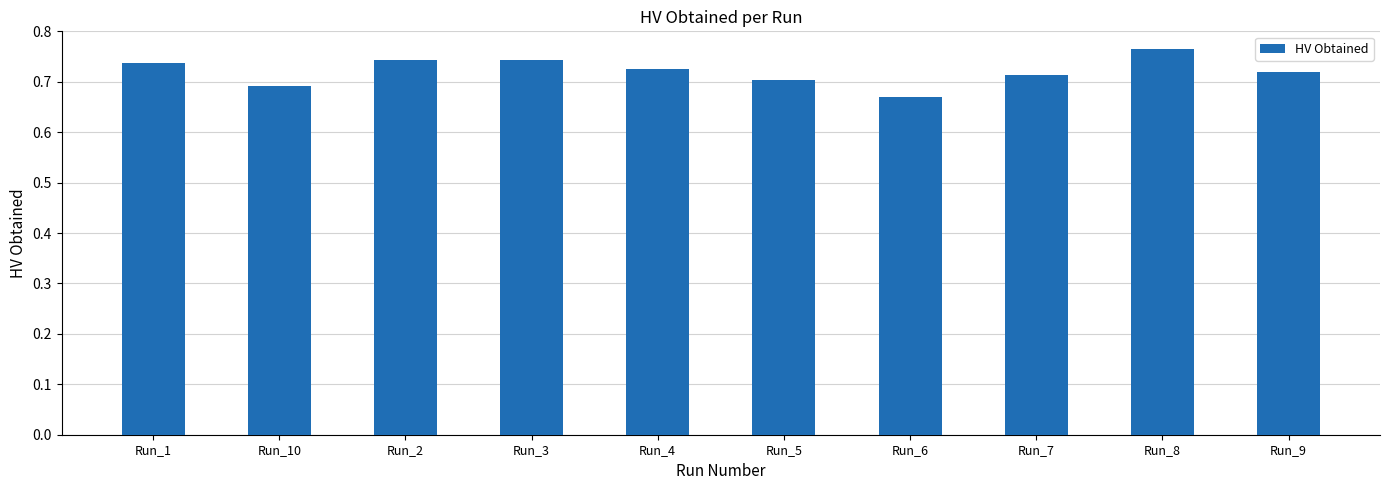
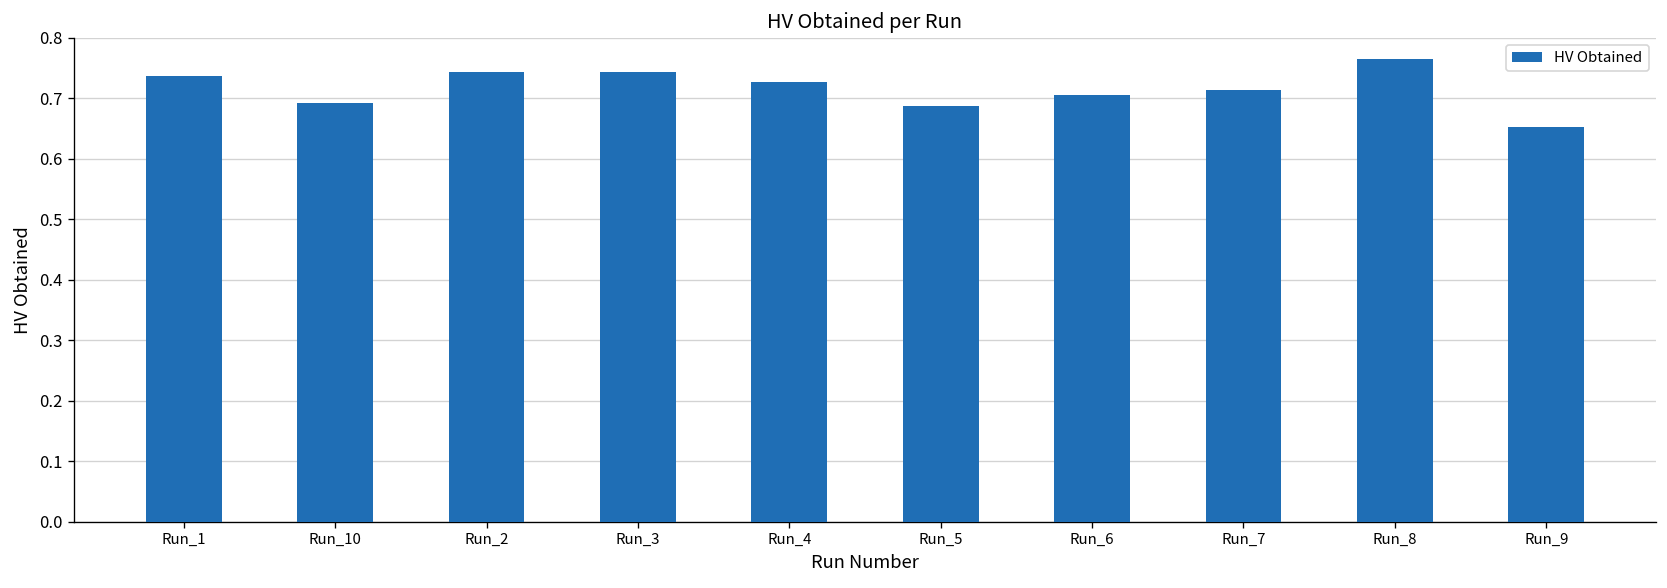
Run_5: 0.70 -> 0.69
Run_6: 0.67 -> 0.71
Run_9: 0.72 -> 0.65
